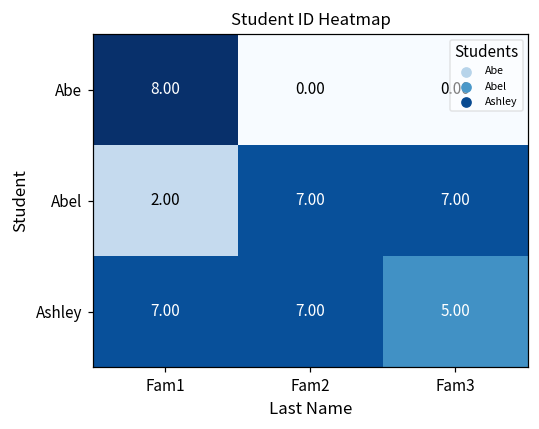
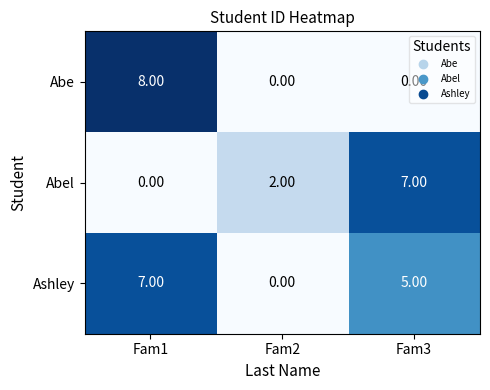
Abel, Fam1: 2.00 -> 0.00
Abel, Fam2: 7.00 -> 2.00
Ashley, Fam2: 7.00 -> 0.00
